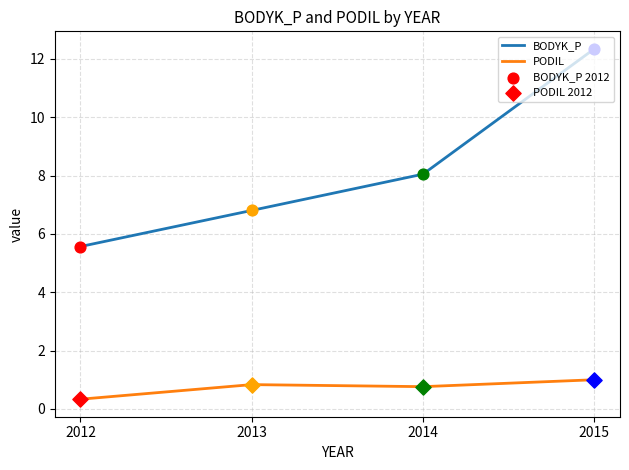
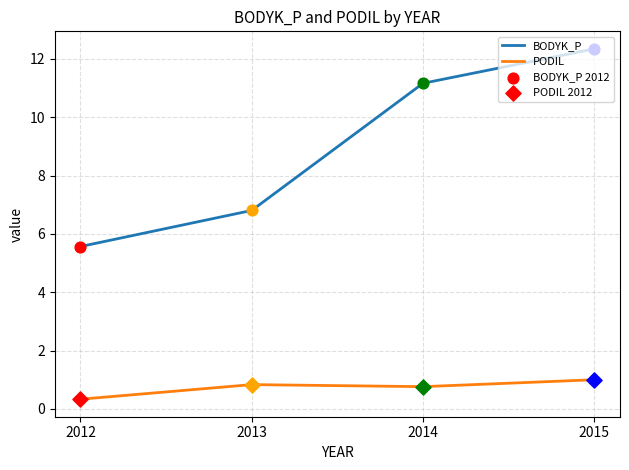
BODYK_P, 2014: 8.0 -> 11.2
